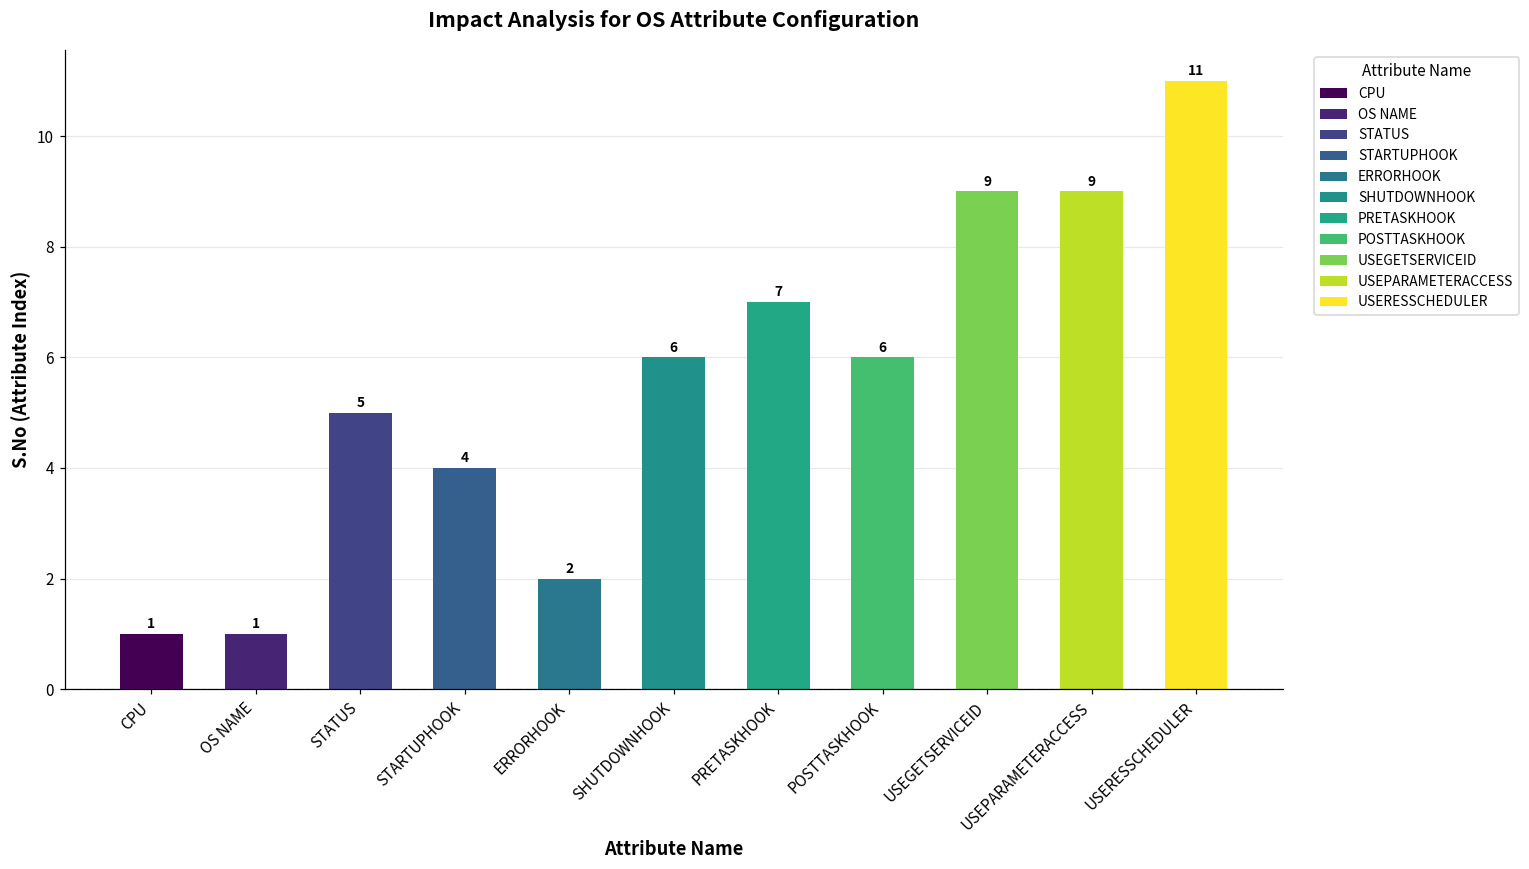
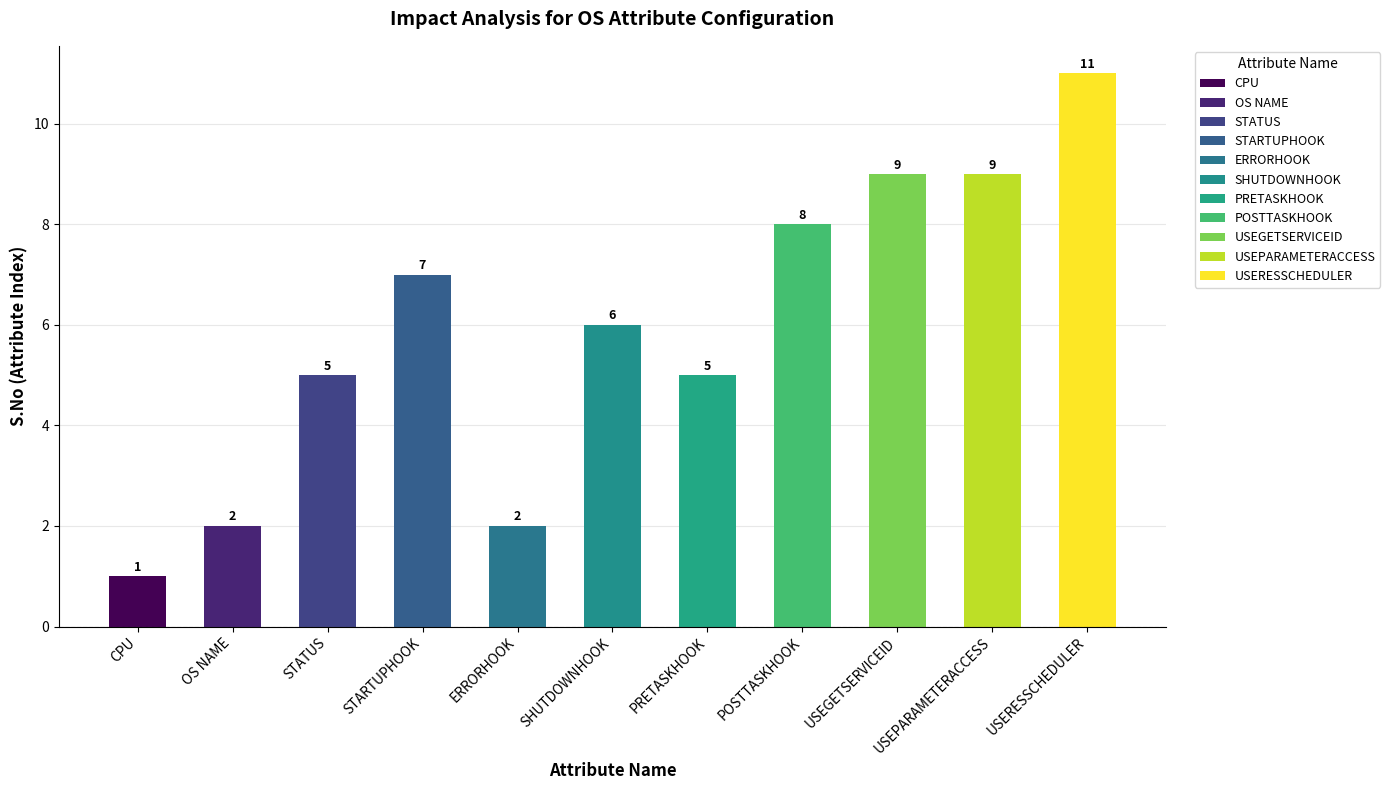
OS NAME: 1 -> 2
STARTUPHOOK: 4 -> 7
PRETASKHOOK: 7 -> 5
POSTTASKHOOK: 6 -> 8
